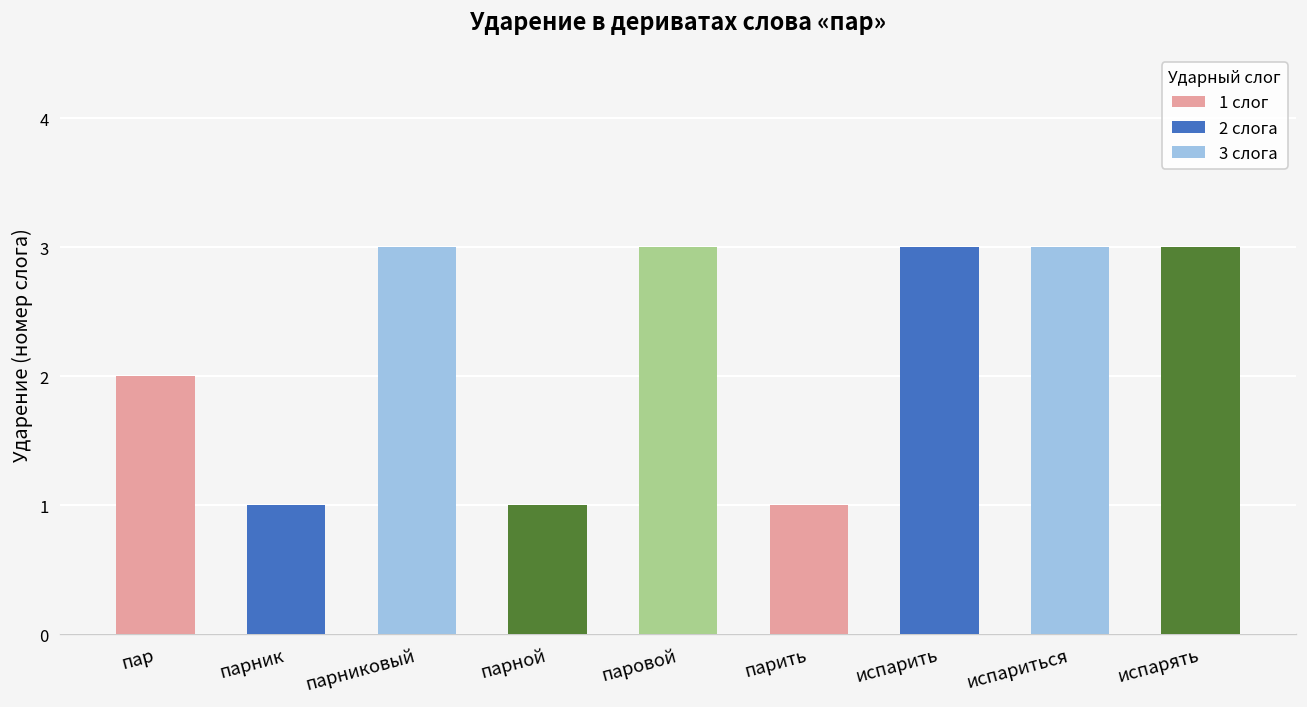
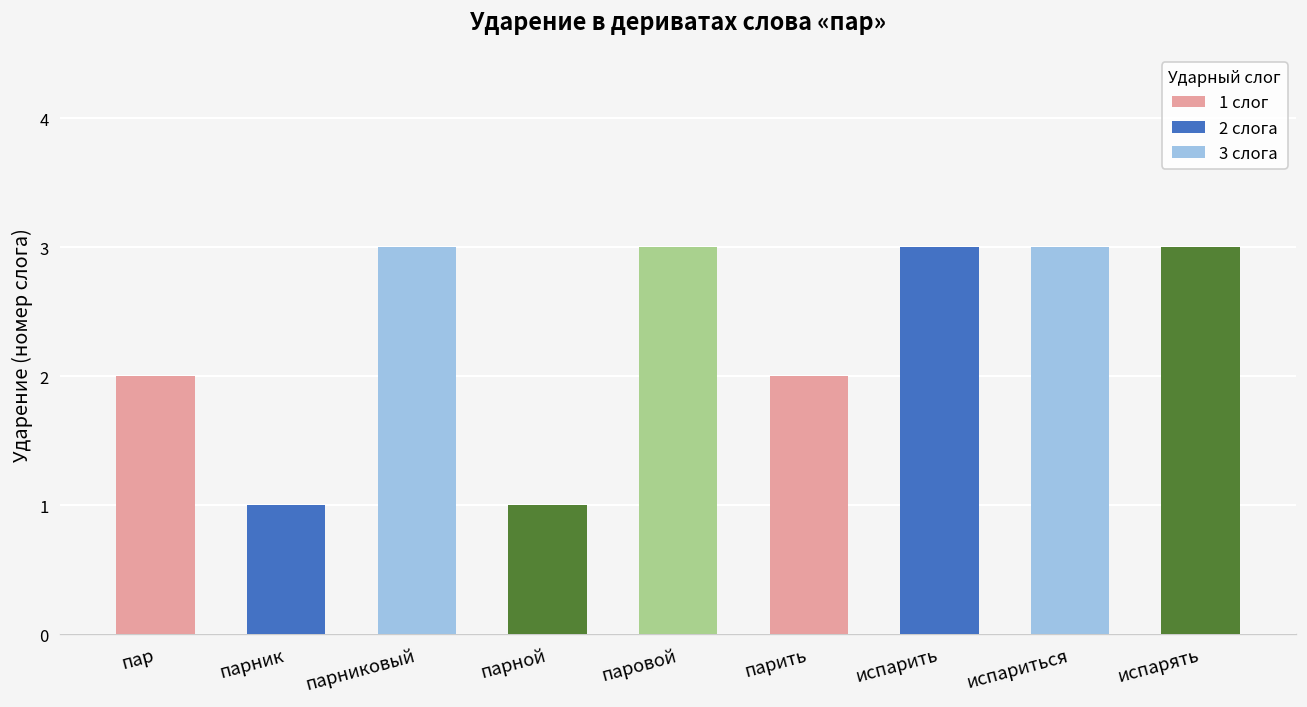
парить: 1 -> 2
